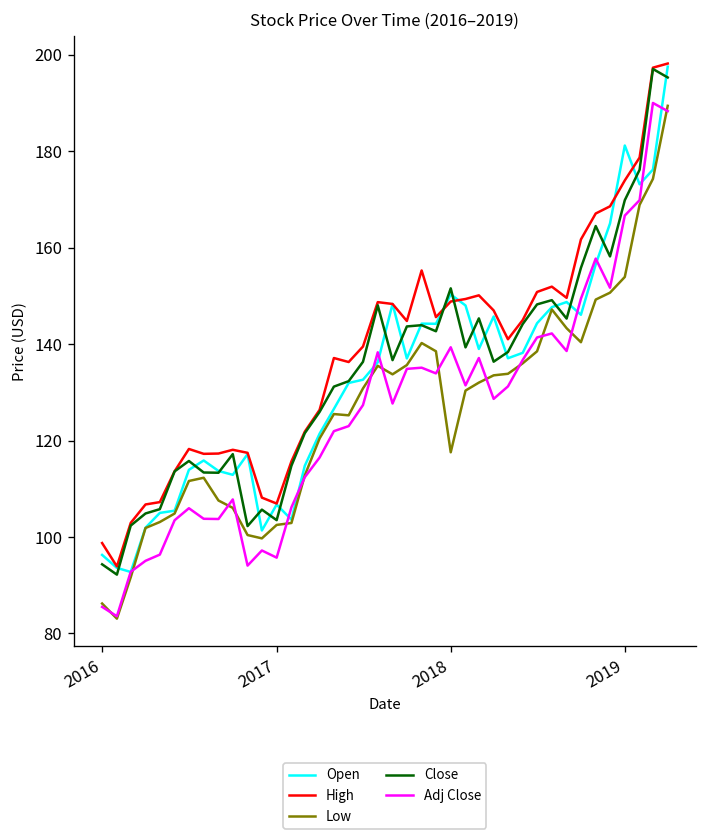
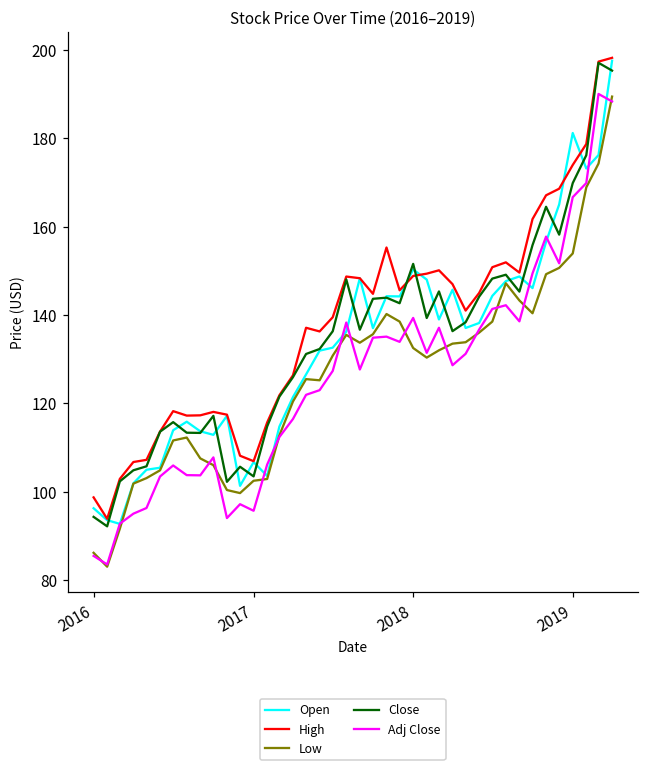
Low, 2018: 118 -> 133
